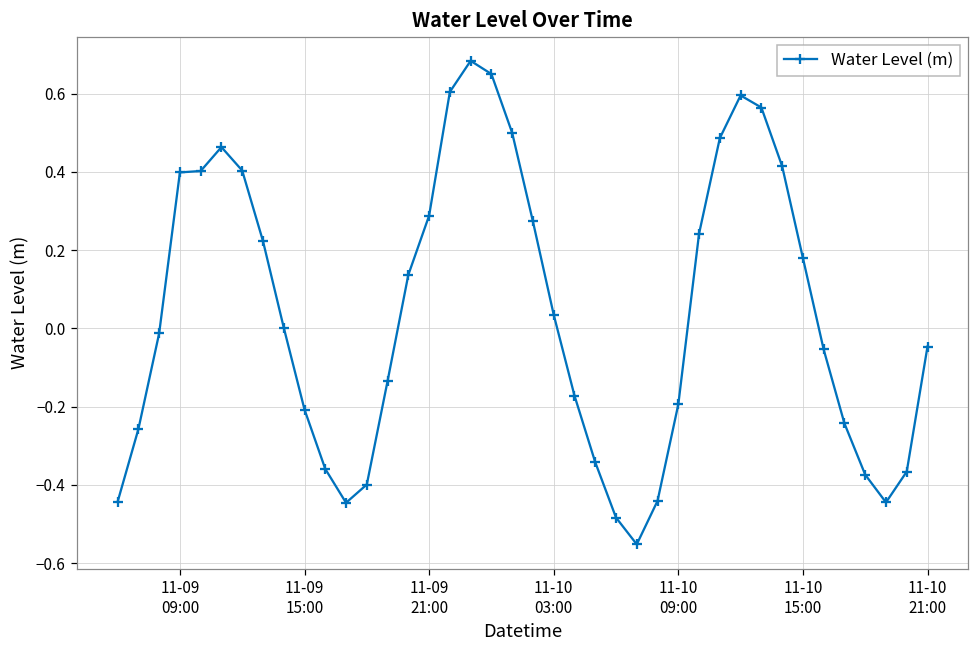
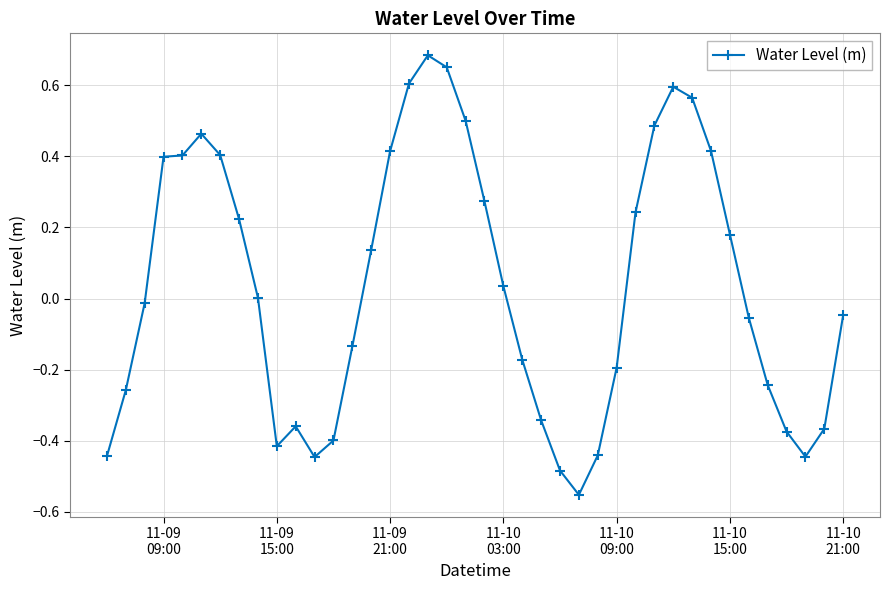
11-09 15:00: -0.21 -> -0.42
11-09 21:00: 0.29 -> 0.41
